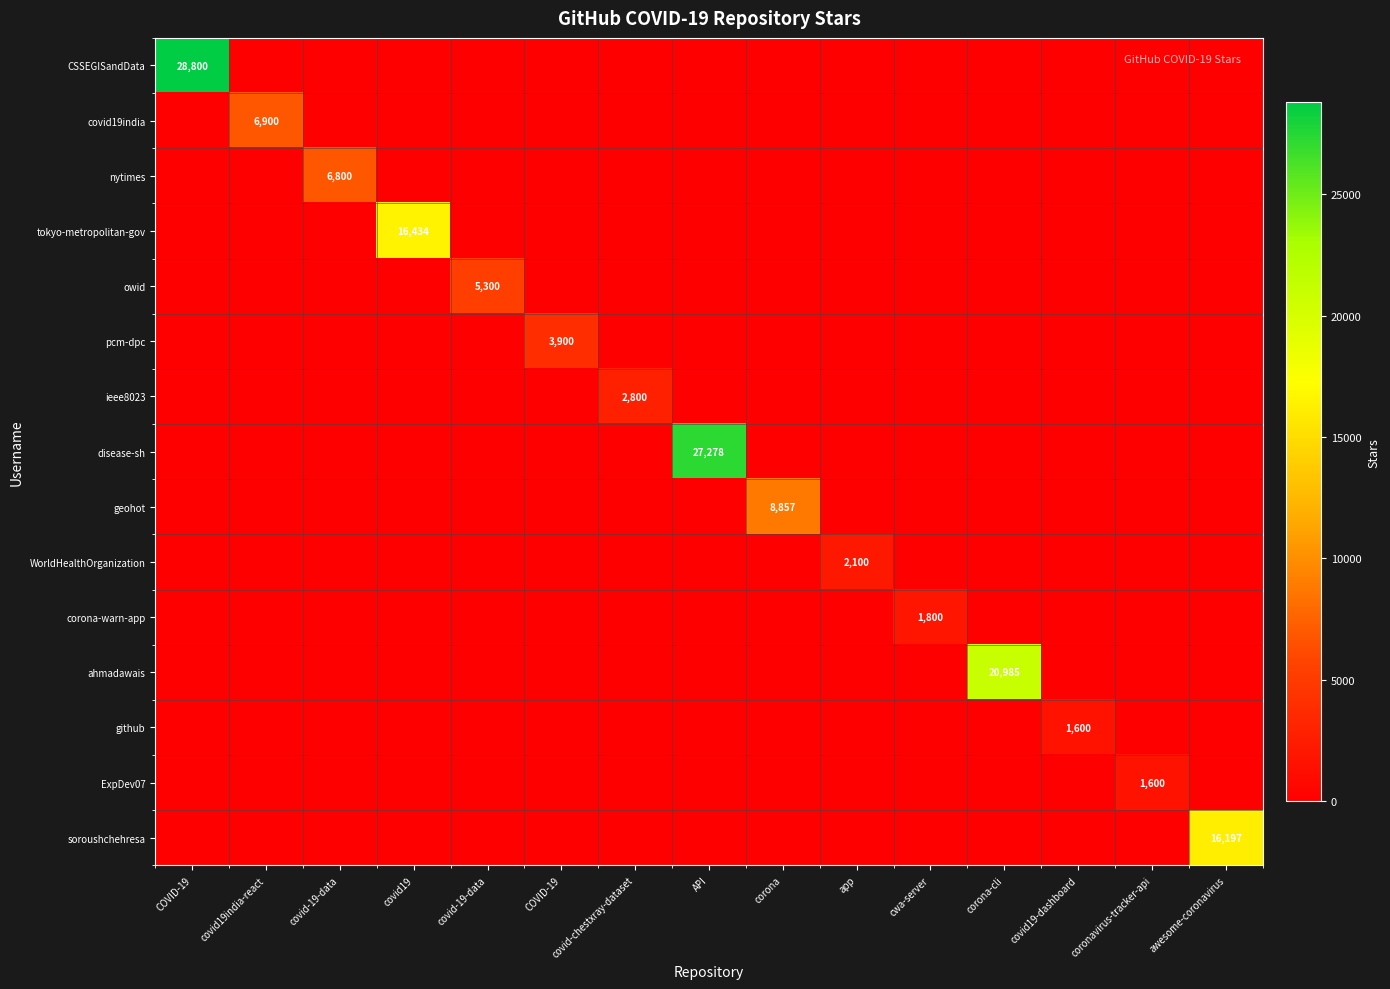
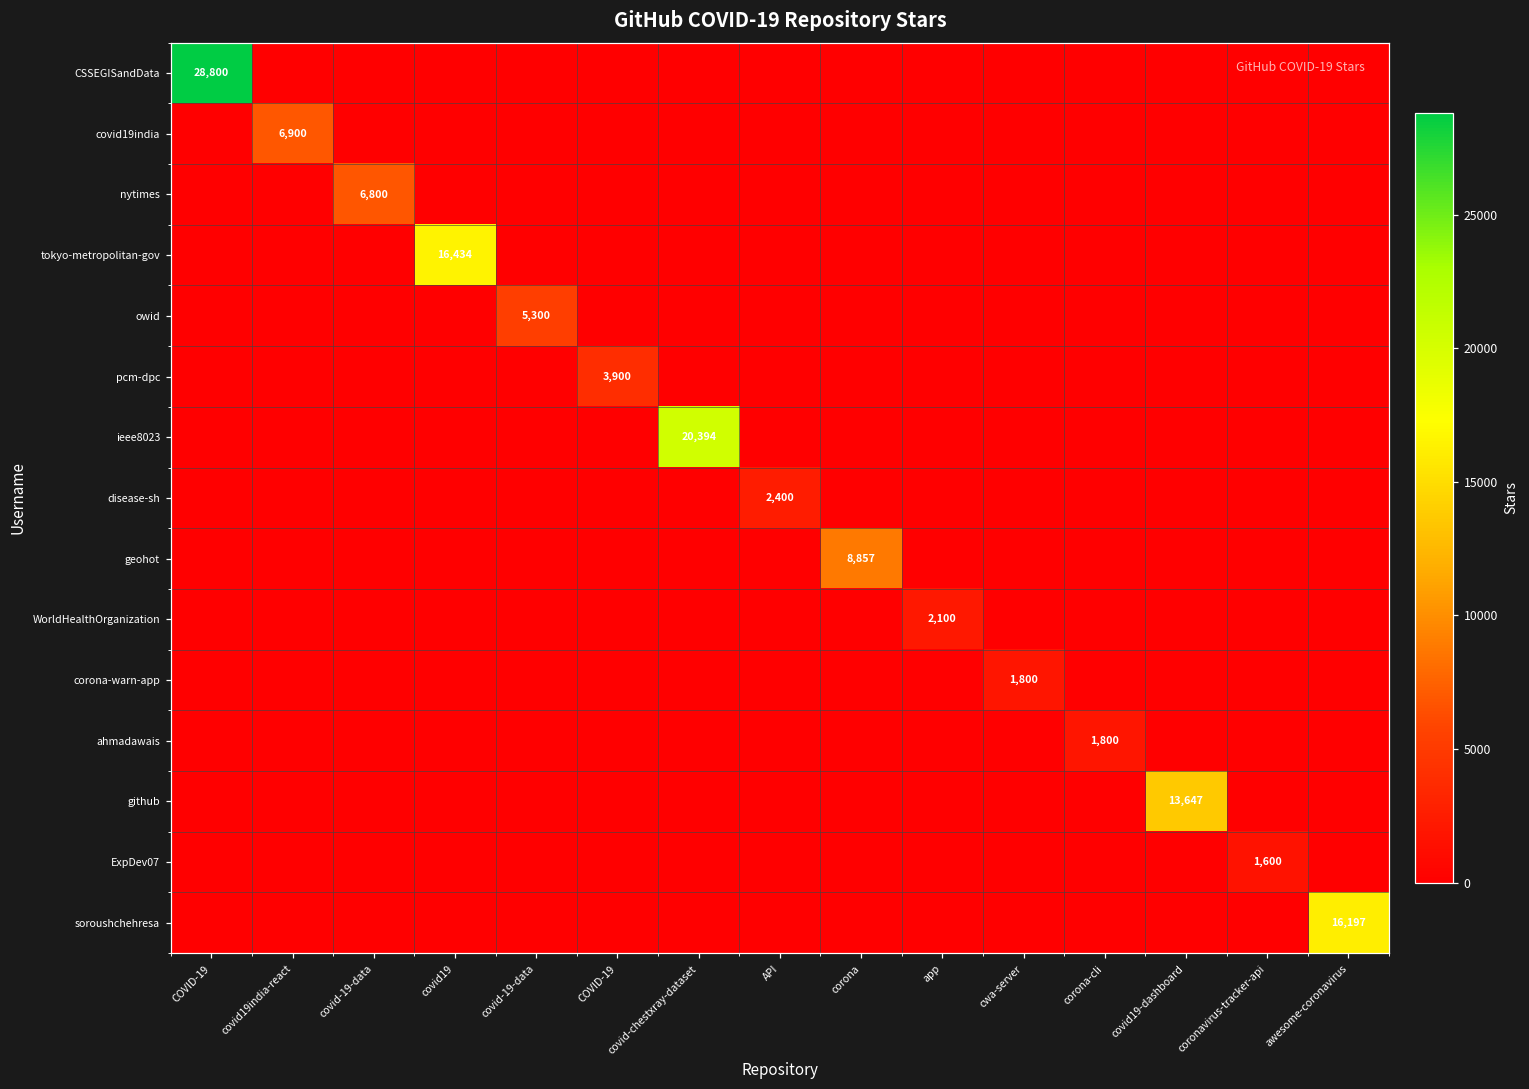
ieee8023, covid-chestxray-dataset: 2,800 -> 20,394
disease-sh, API: 27,278 -> 2,400
ahmadawais, corona-cli: 20,985 -> 1,800
github, covid19-dashboard: 1,600 -> 13,647
